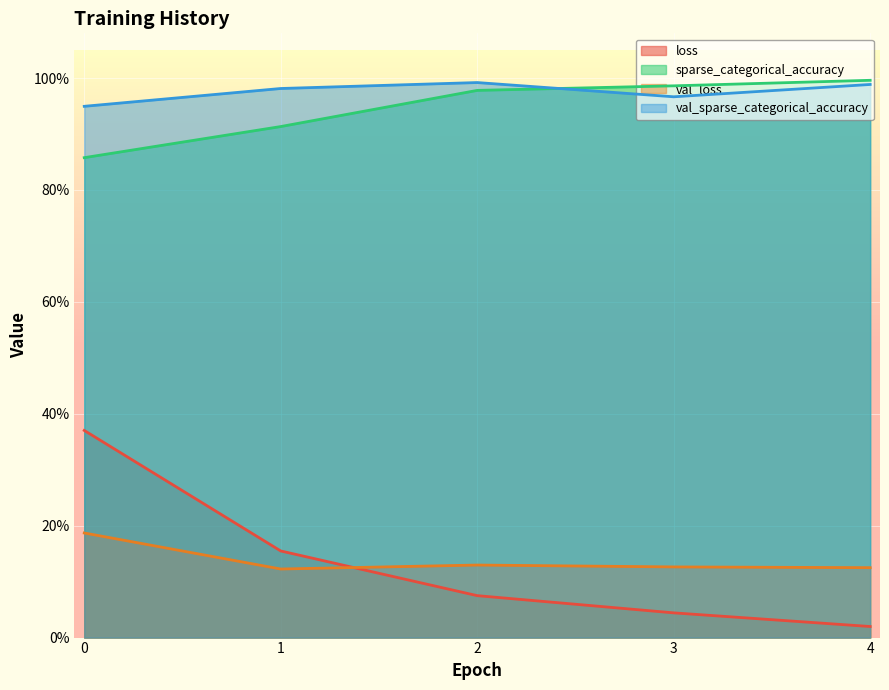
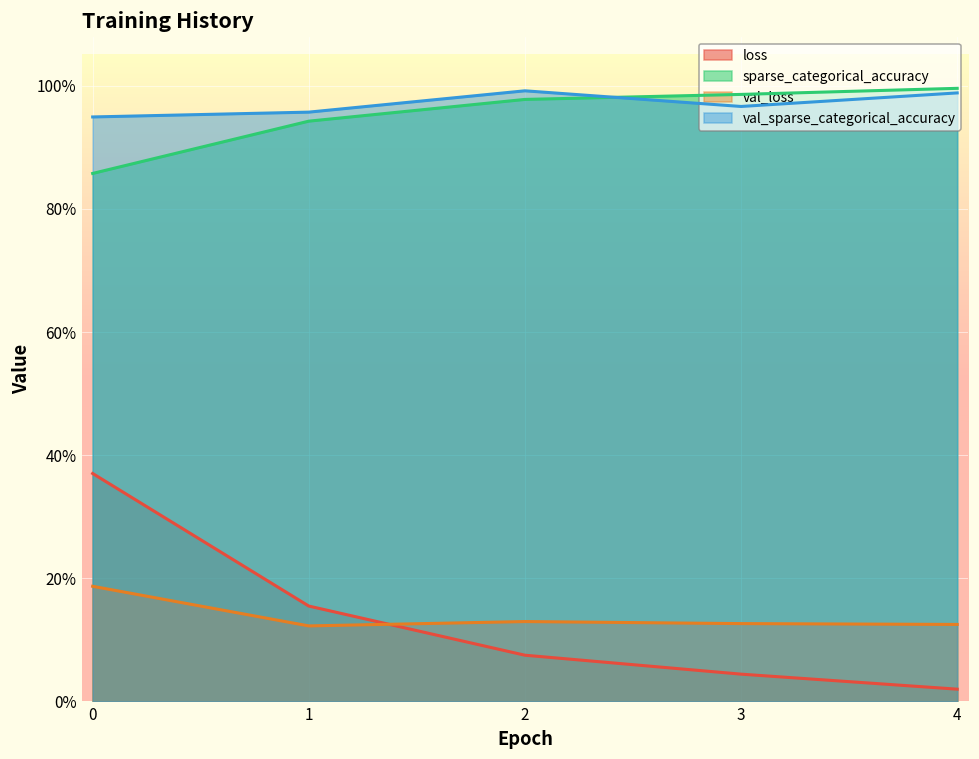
sparse_categorical_accuracy, 1: 91% -> 94%
val_sparse_categorical_accuracy, 1: 98% -> 96%
